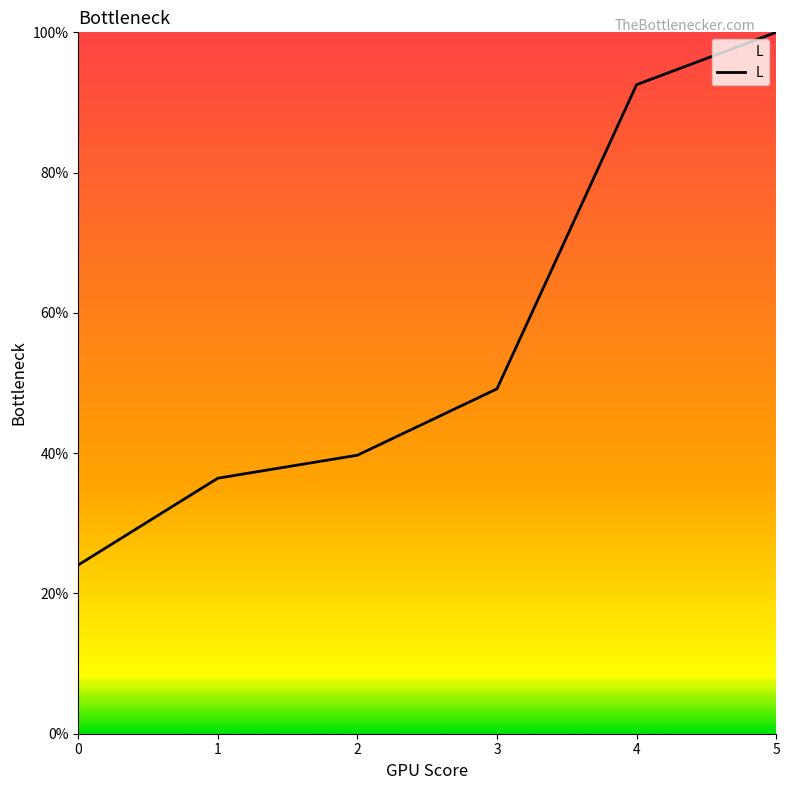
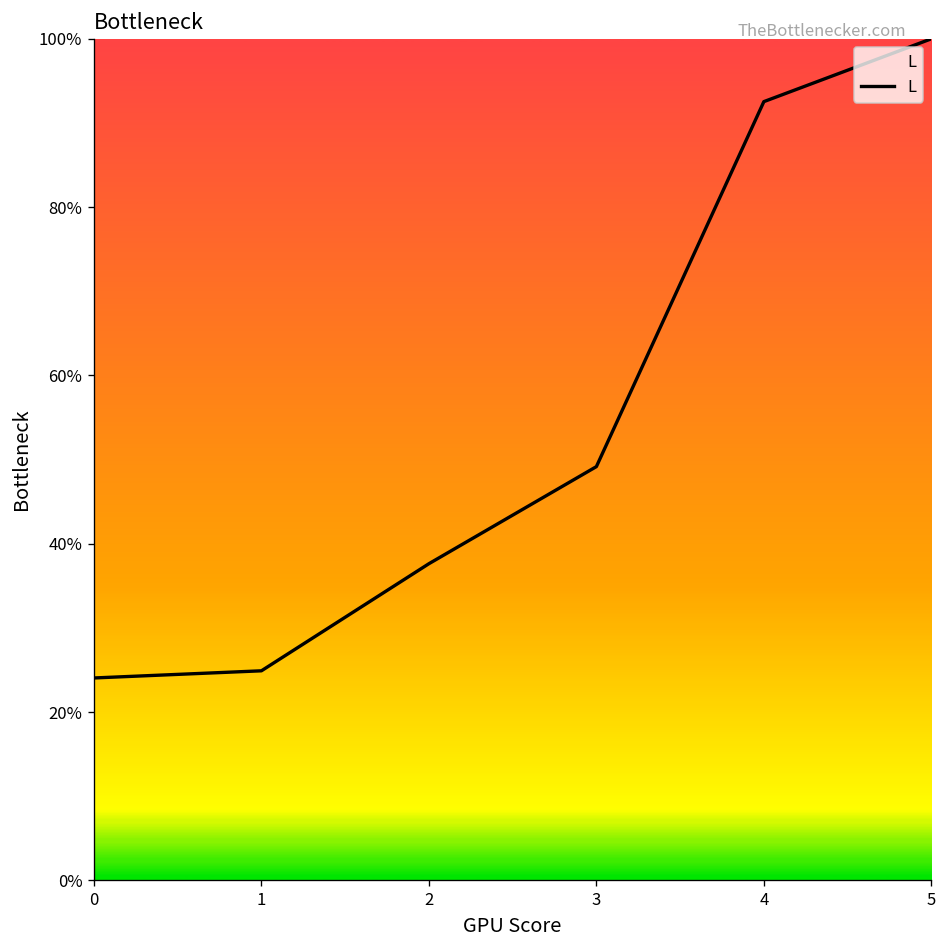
1: 36% -> 25%
2: 40% -> 38%
